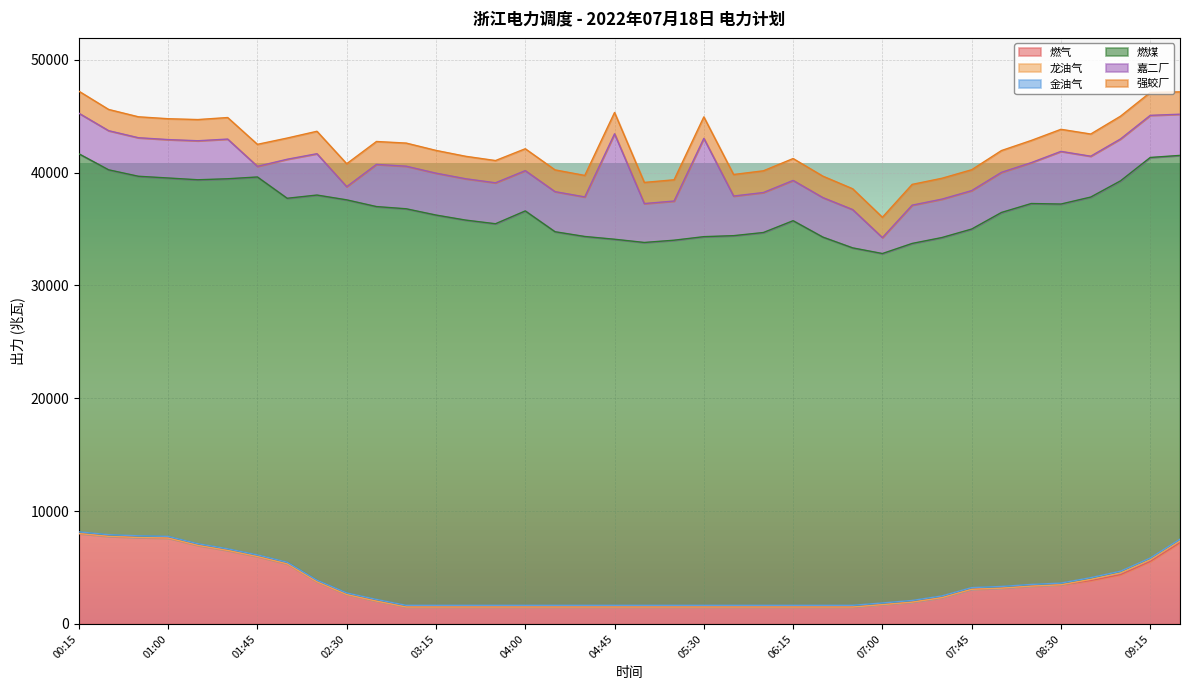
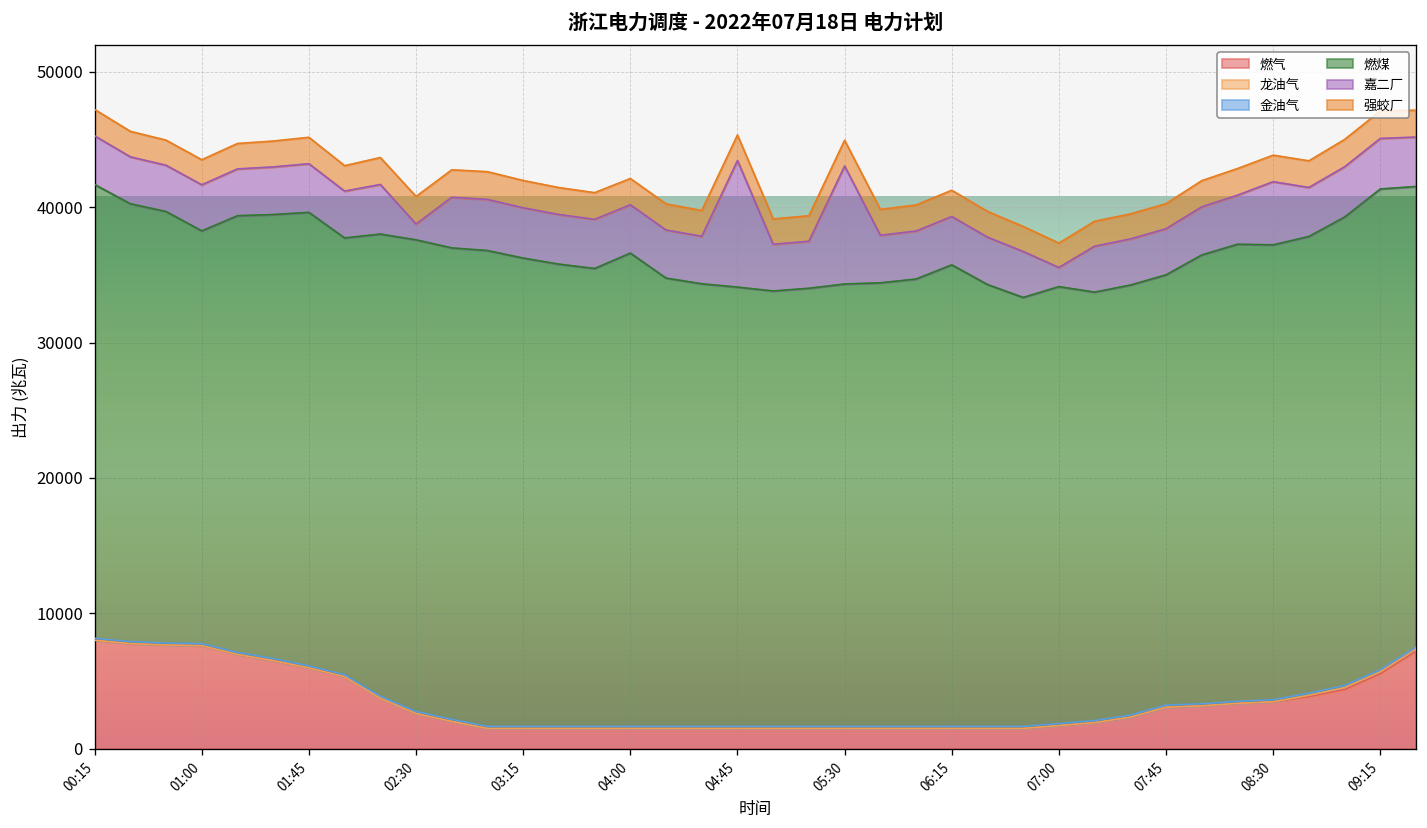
燃煤, 01:00: 31800 -> 30500
嘉二厂, 01:45: 900 -> 3600
燃煤, 07:00: 31000 -> 32300
